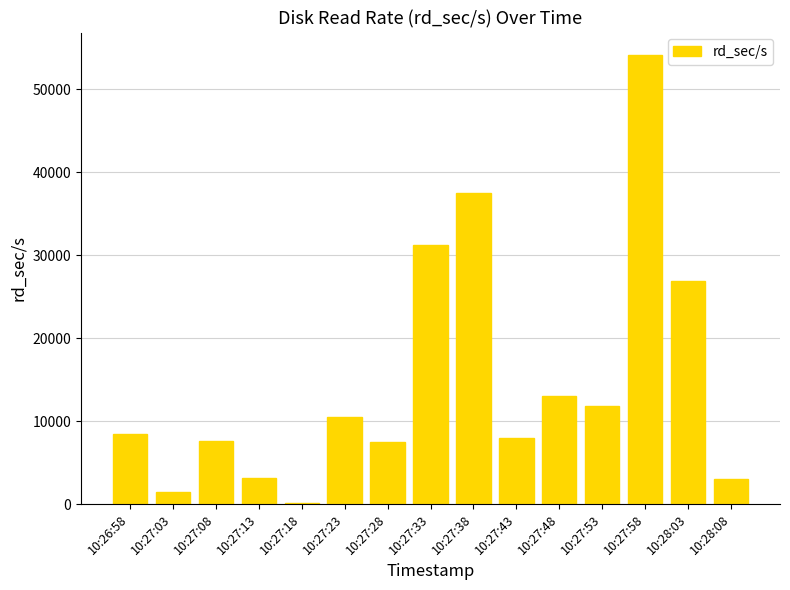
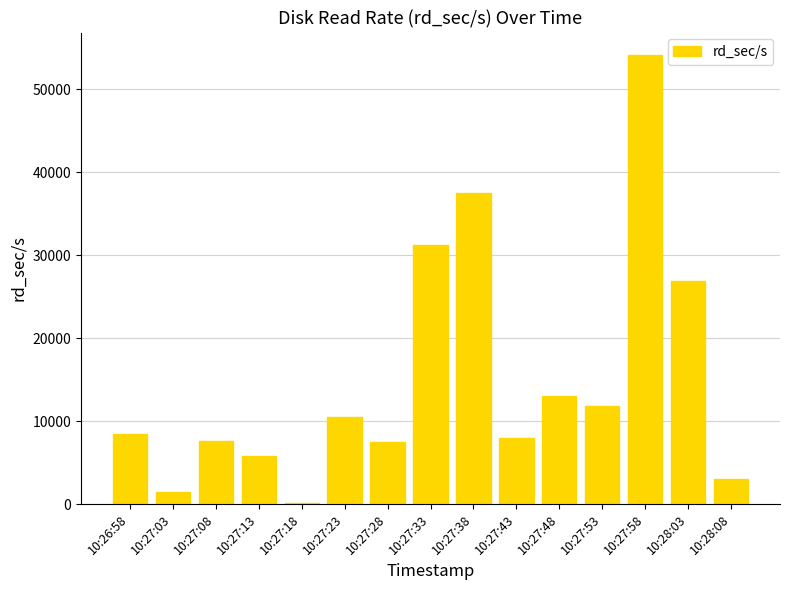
10:27:13: 3000 -> 6000
